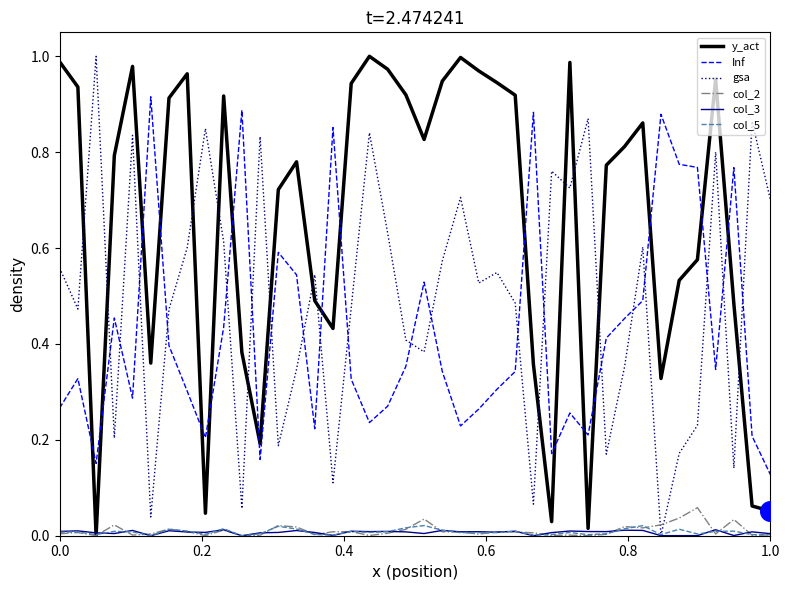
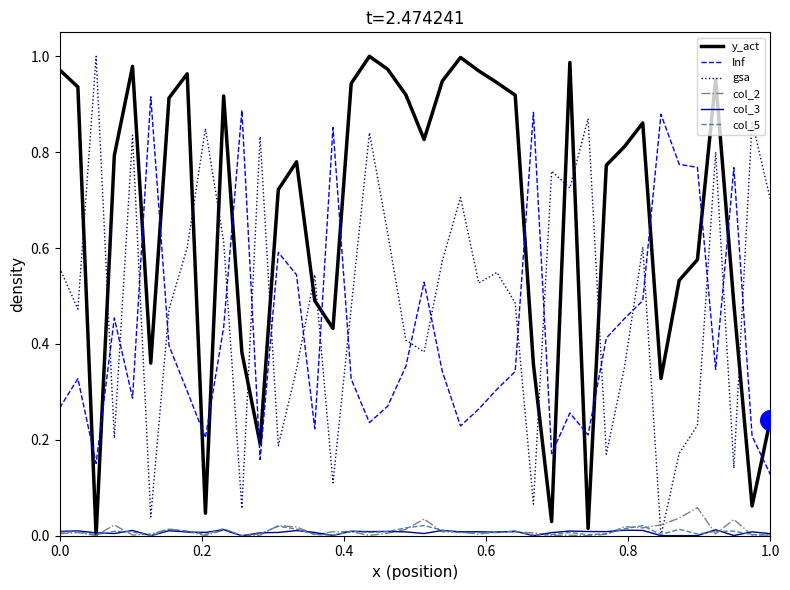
y_act, 0.0: 0.99 -> 0.97
y_act, 1.0: 0.05 -> 0.24
